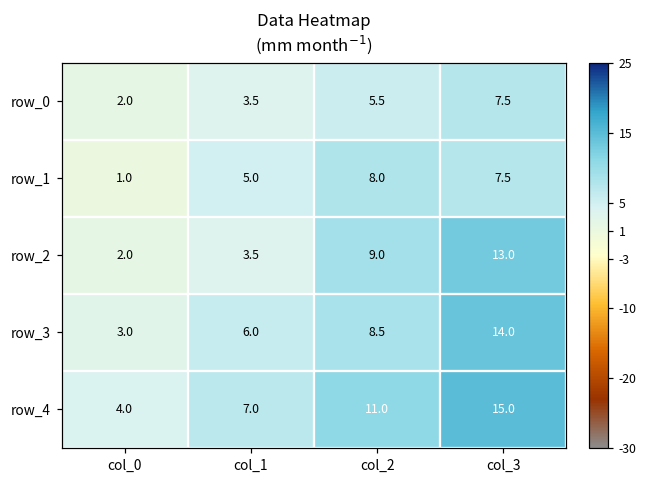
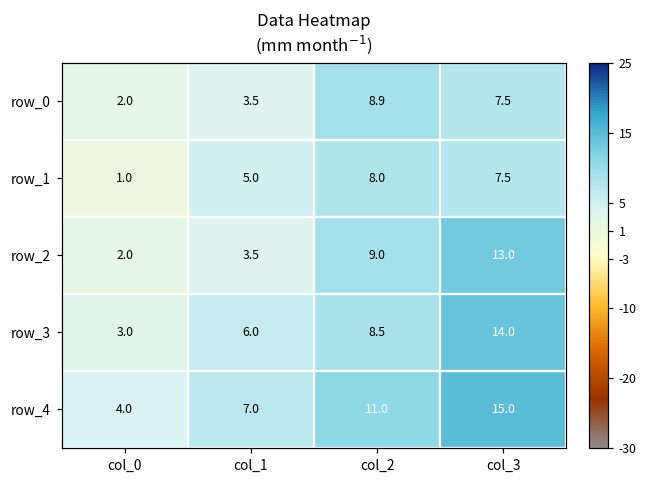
row_0, col_2: 5.5 -> 8.9
